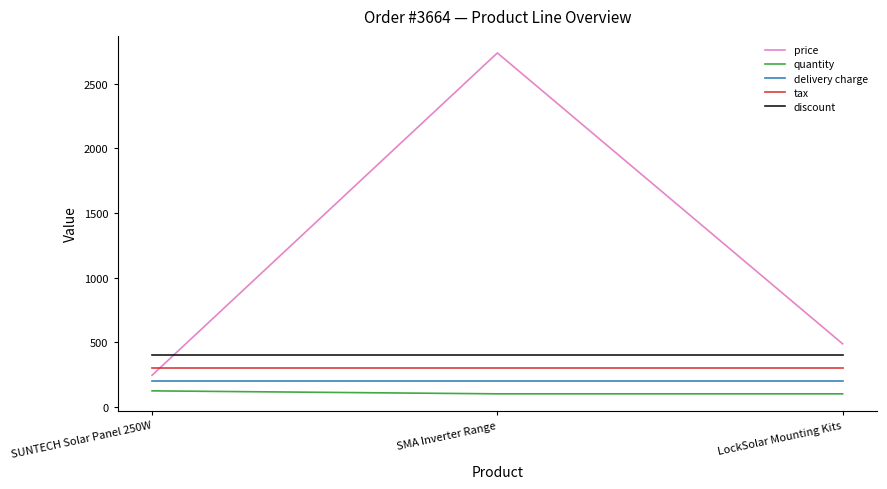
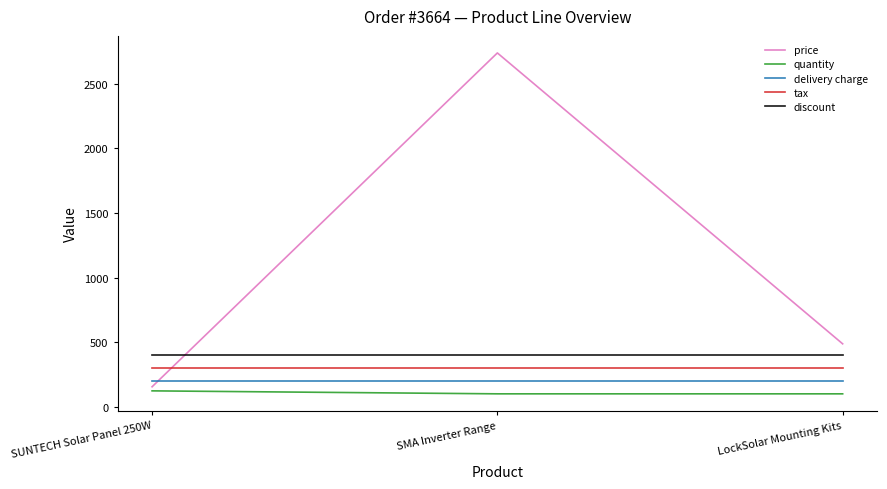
price, SUNTECH Solar Panel 250W: 240 -> 160
